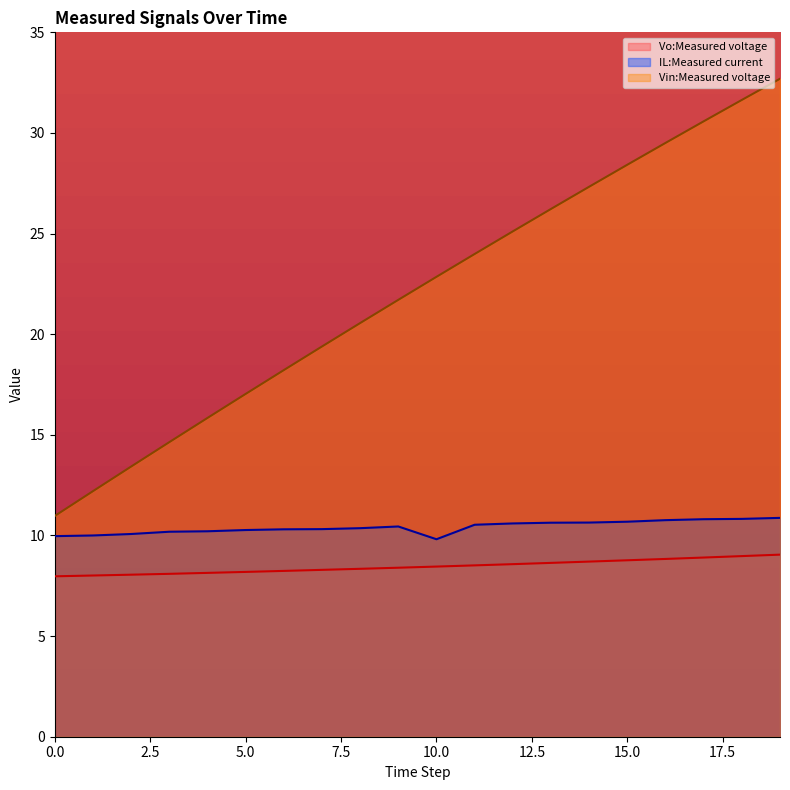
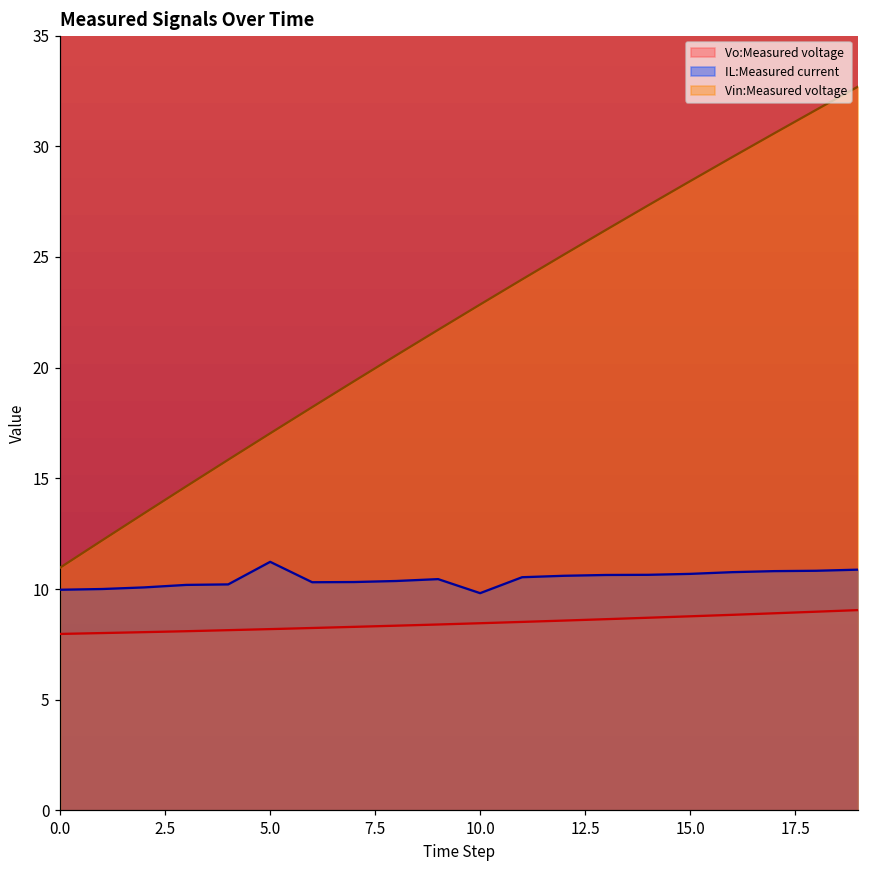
IL:Measured current, 5.0: 10.3 -> 11.2
